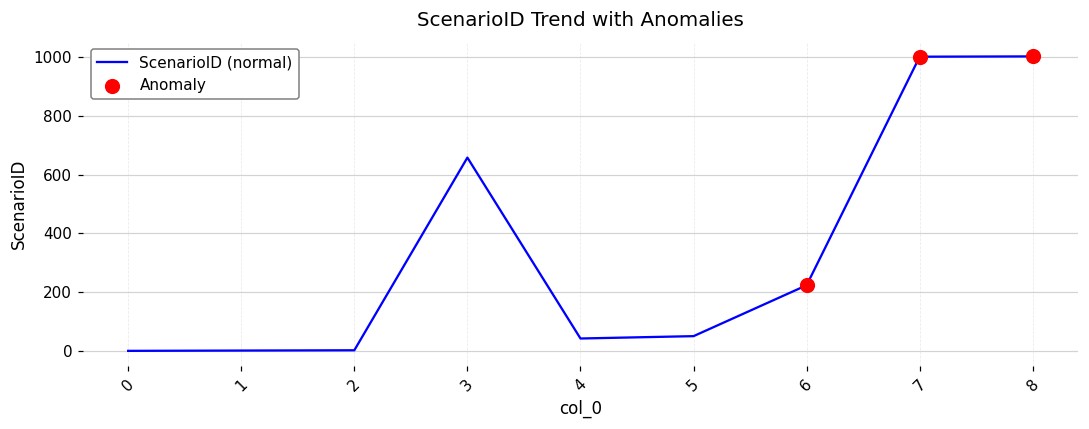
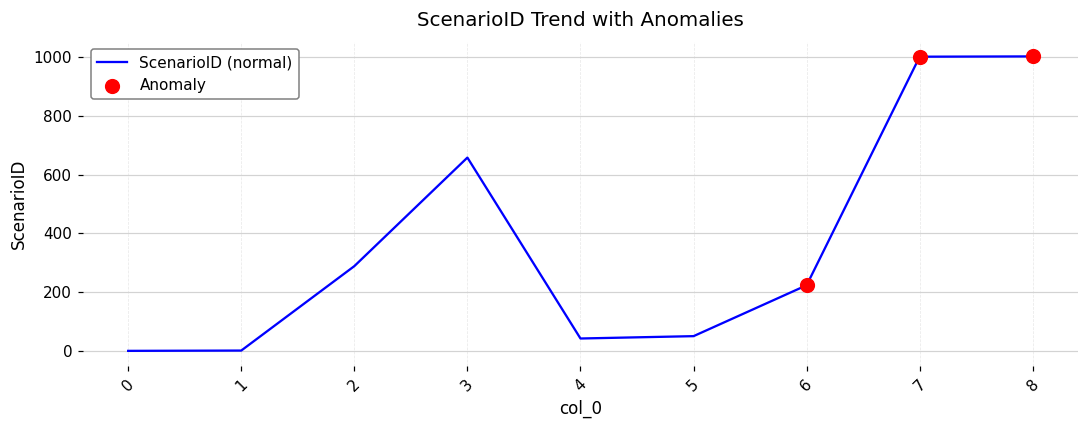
ScenarioID (normal), 2: 0 -> 290
